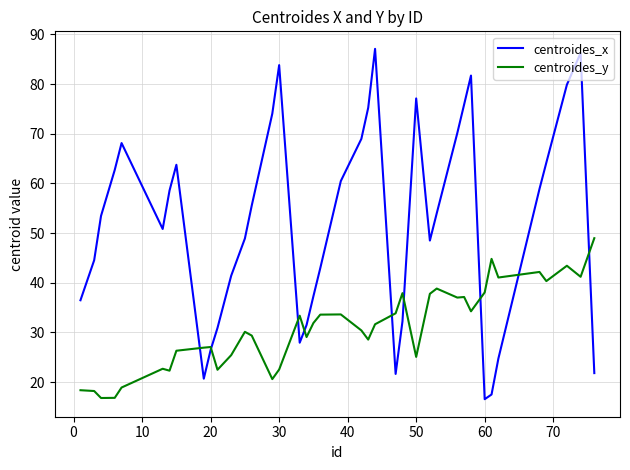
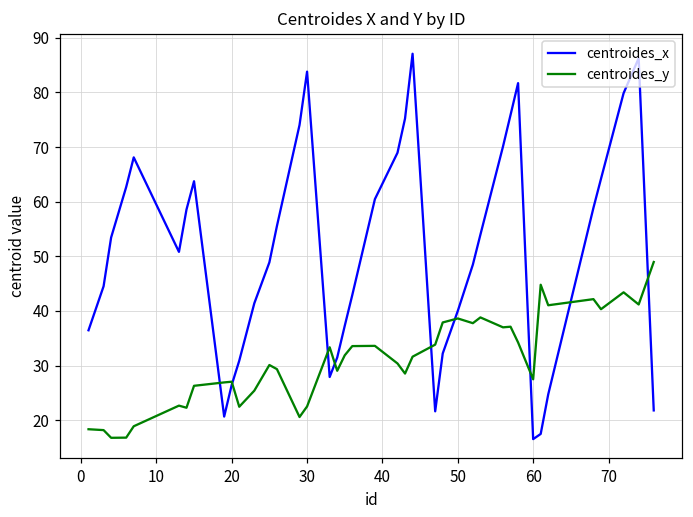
centroides_x, 50: 77 -> 40
centroides_y, 50: 25 -> 39
centroides_y, 60: 38 -> 27
